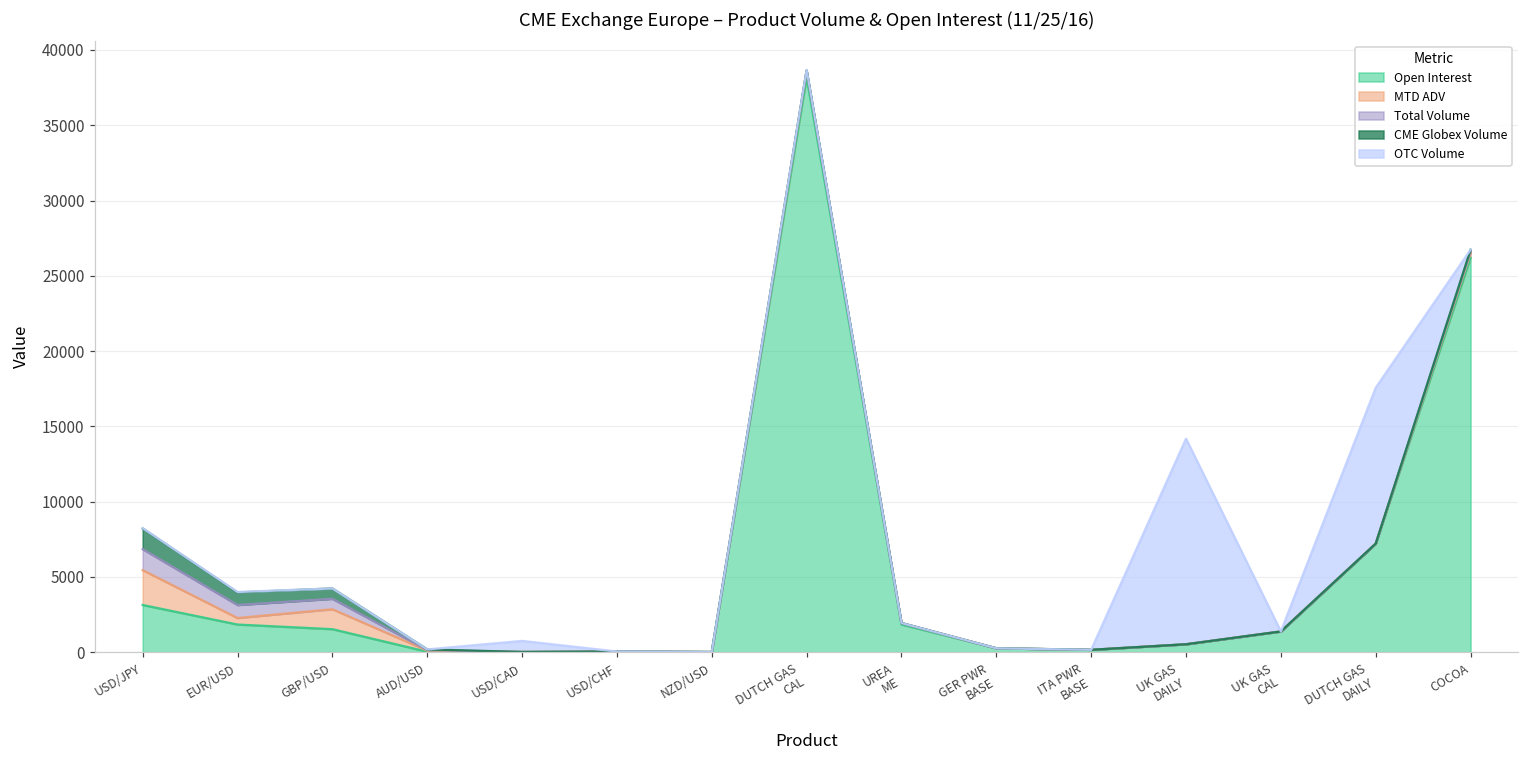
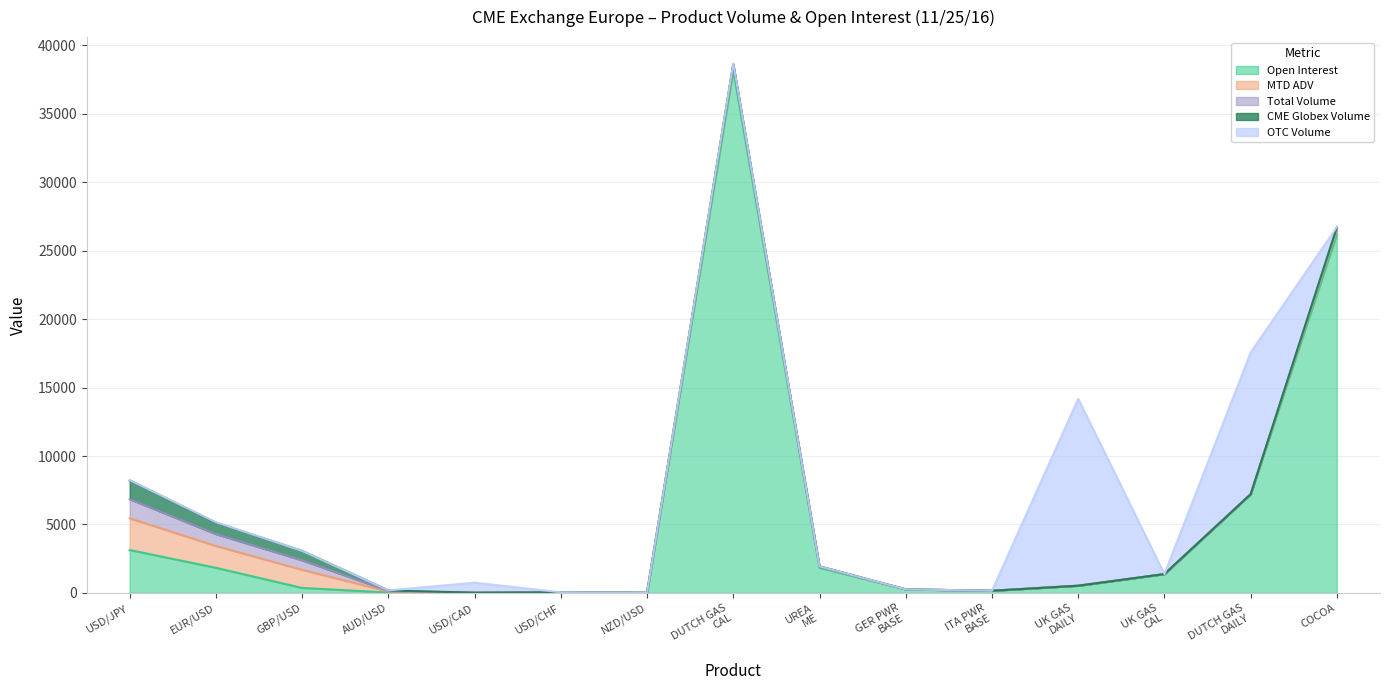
MTD ADV, EUR/USD: 400 -> 1600
Open Interest, GBP/USD: 1500 -> 400
